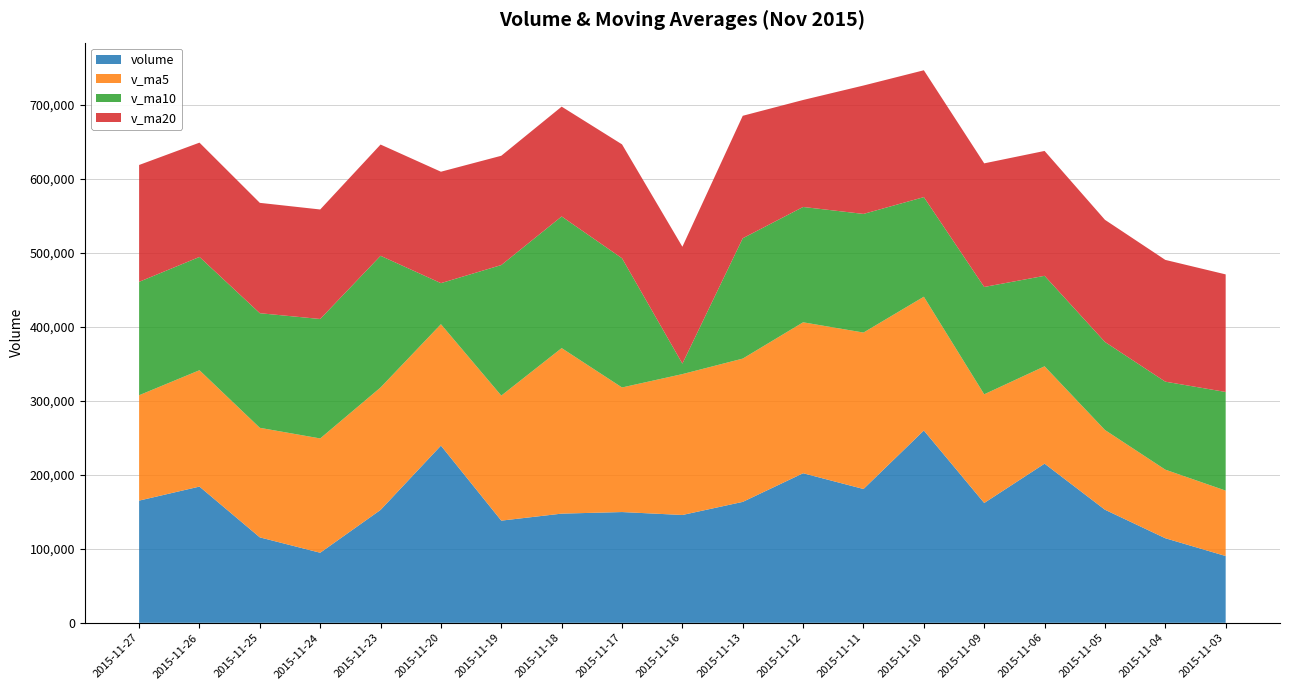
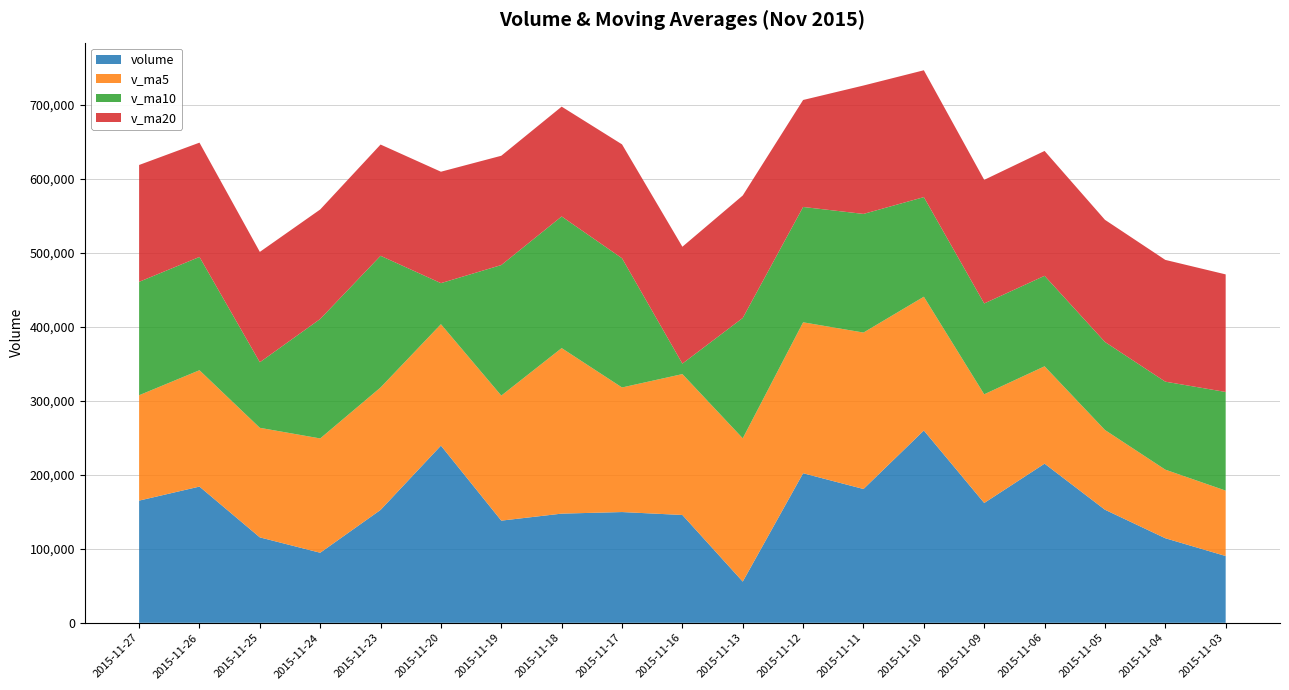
v_ma10, 2015-11-25: 150,000 -> 90,000
volume, 2015-11-13: 160,000 -> 60,000
v_ma10, 2015-11-09: 150,000 -> 120,000
